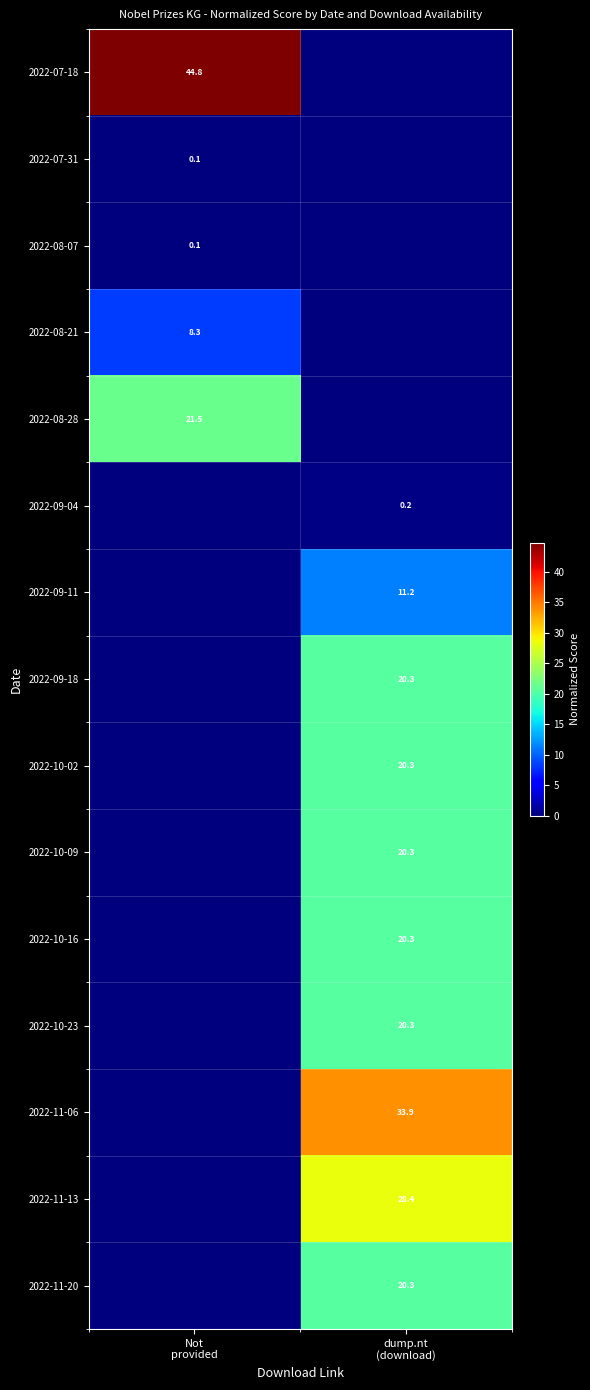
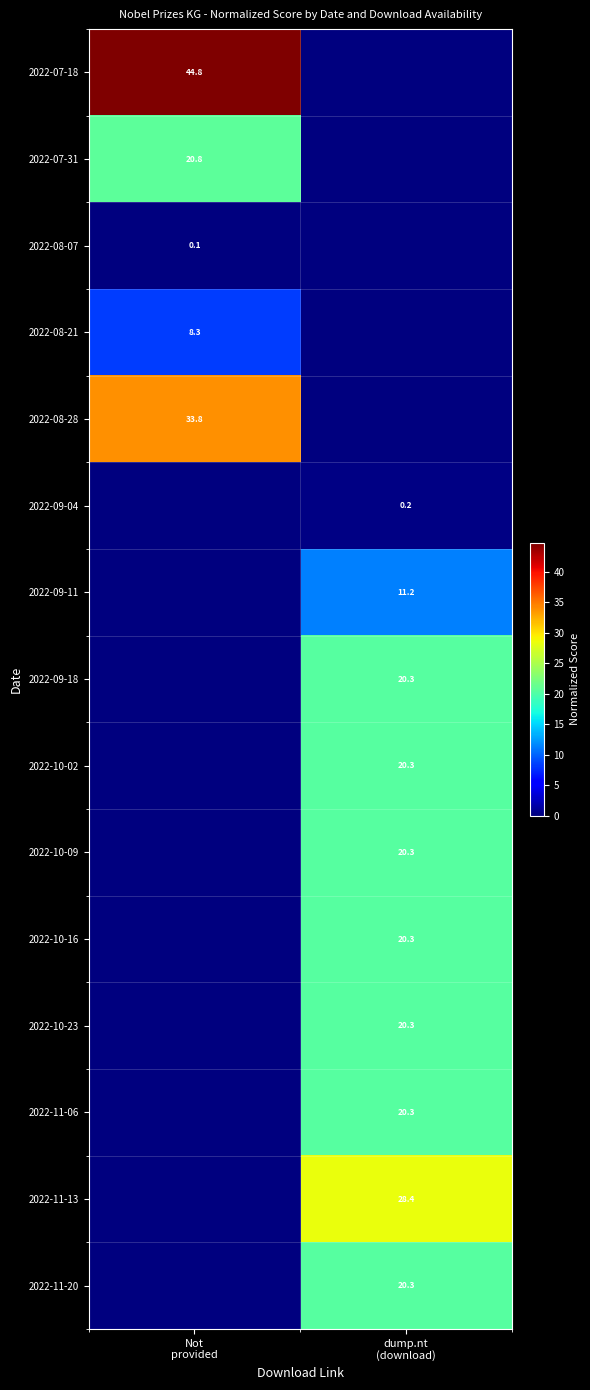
2022-07-31, Not provided: 0.1 -> 20.8
2022-08-28, Not provided: 21.5 -> 33.8
2022-11-06, dump.nt (download): 33.9 -> 20.3
